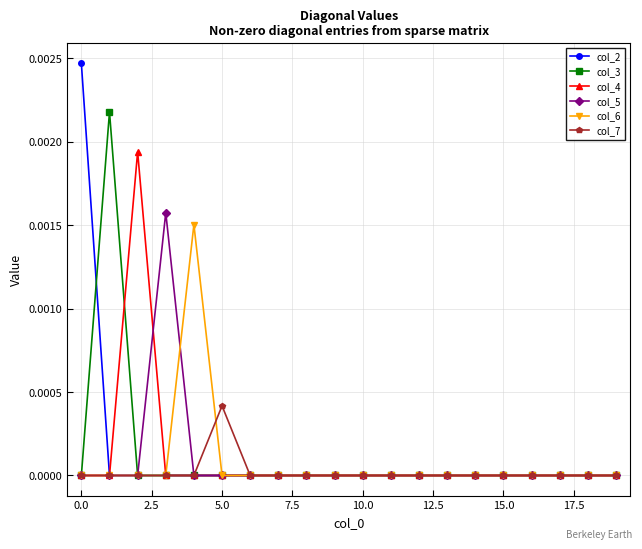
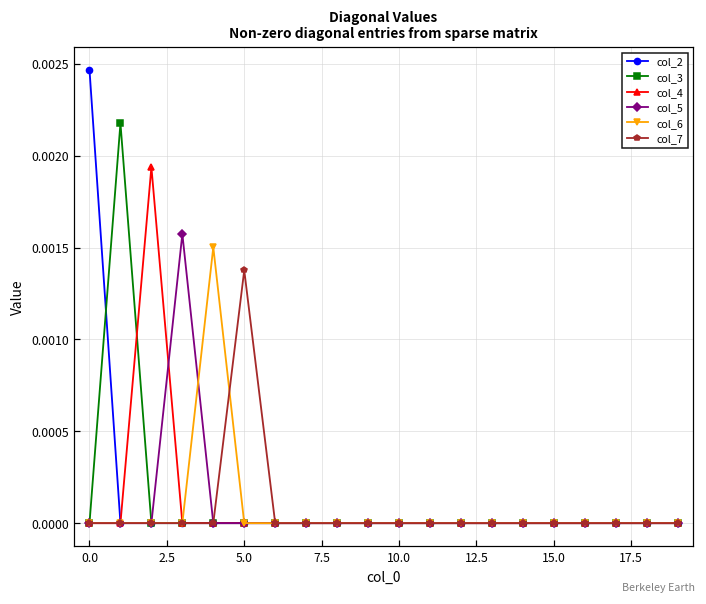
col_7, 5.0: 0.00042 -> 0.00138
